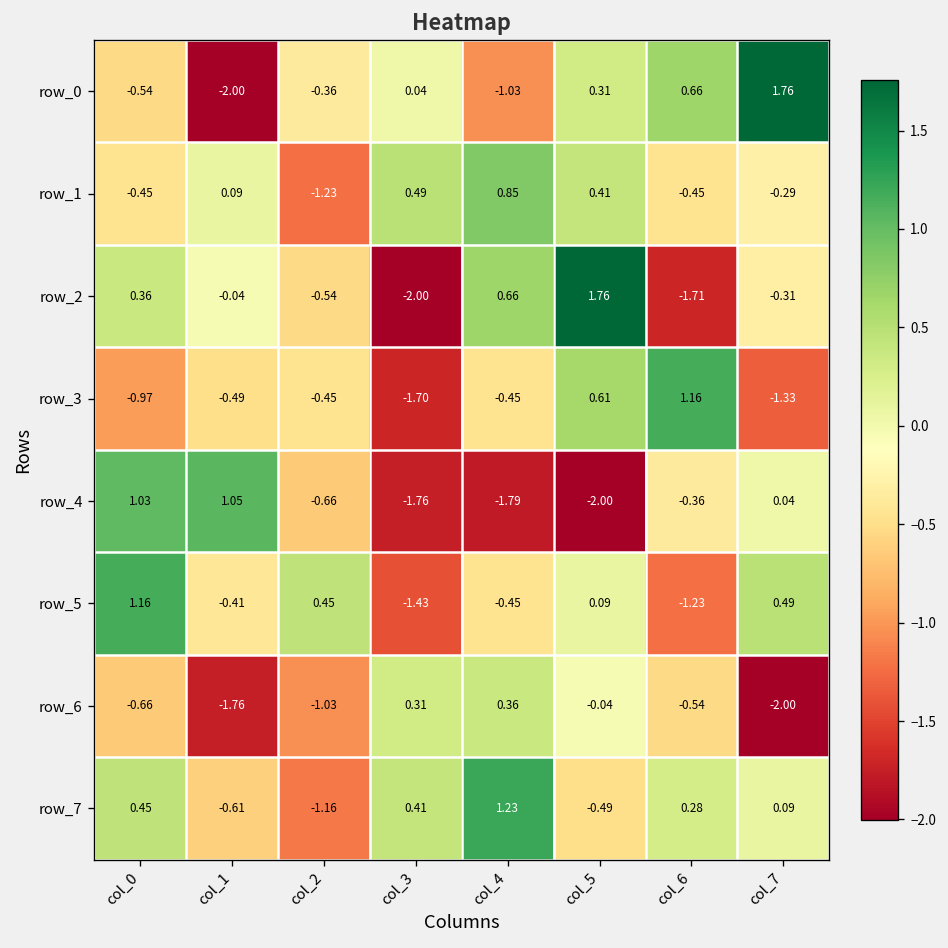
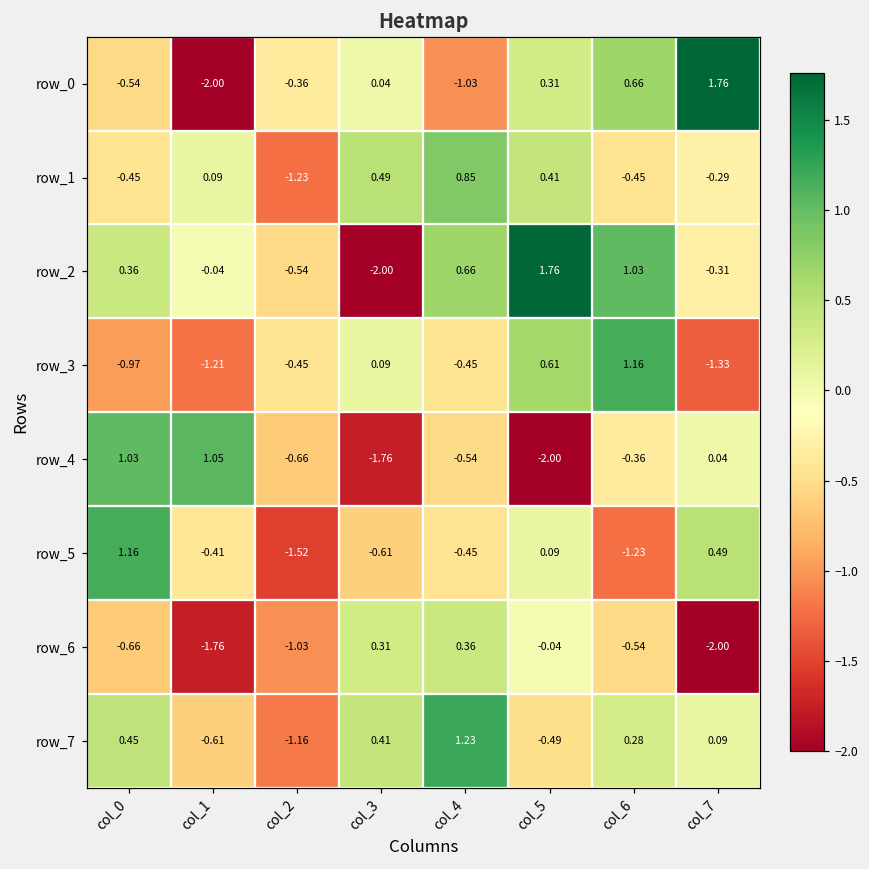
row_2, col_6: -1.71 -> 1.03
row_3, col_1: -0.49 -> -1.21
row_3, col_3: -1.70 -> 0.09
row_4, col_4: -1.79 -> -0.54
row_5, col_2: 0.45 -> -1.52
row_5, col_3: -1.43 -> -0.61
